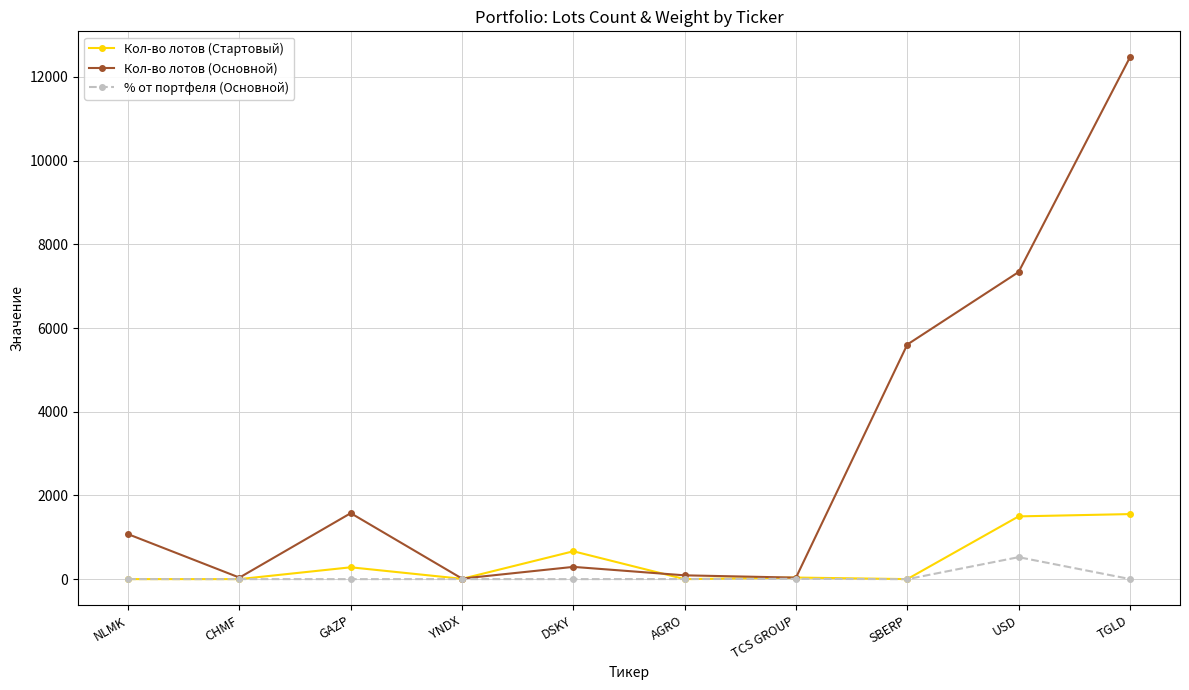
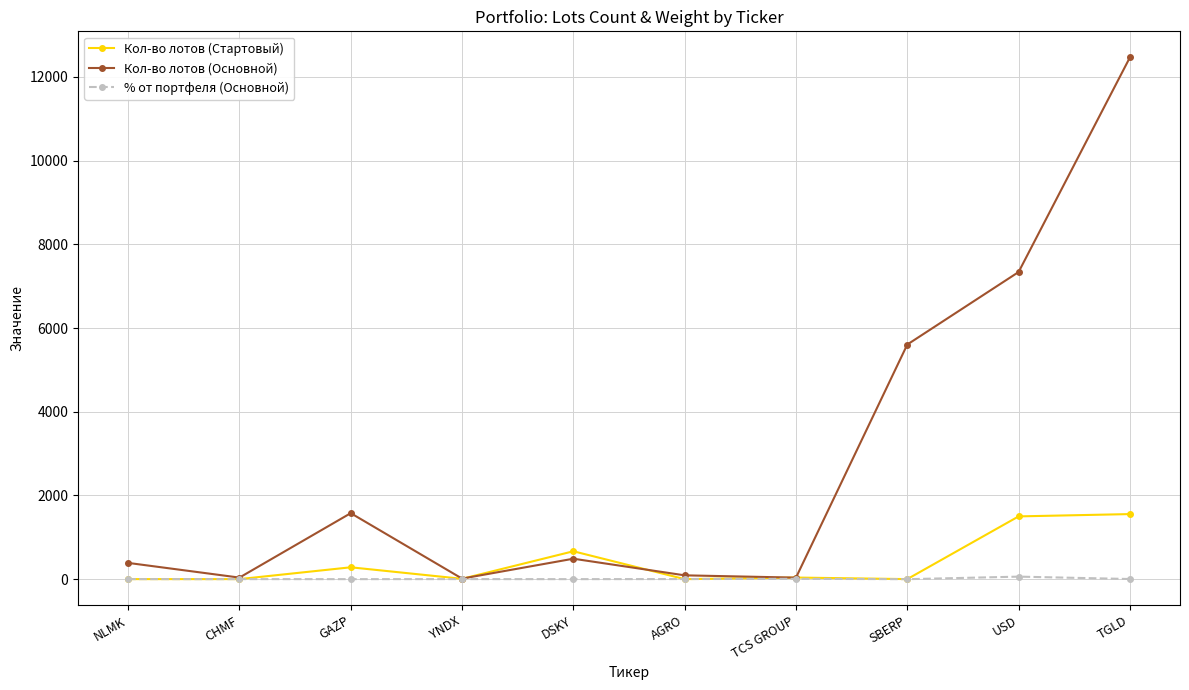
Кол-во лотов (Основной), NLMK: 1100 -> 400
Кол-во лотов (Основной), DSKY: 300 -> 500
% от портфеля (Основной), USD: 500 -> 100
